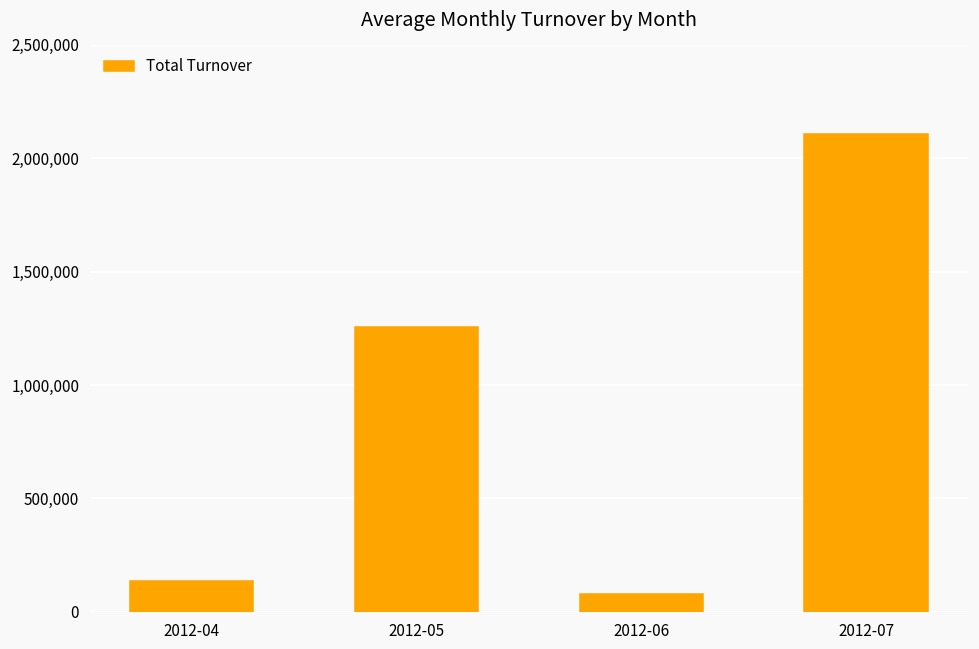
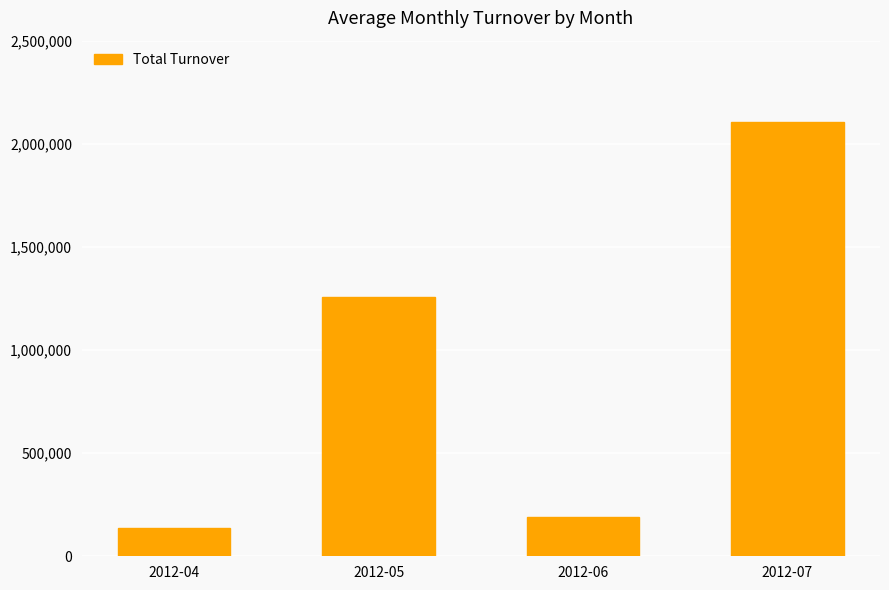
2012-06: 80,000 -> 190,000
